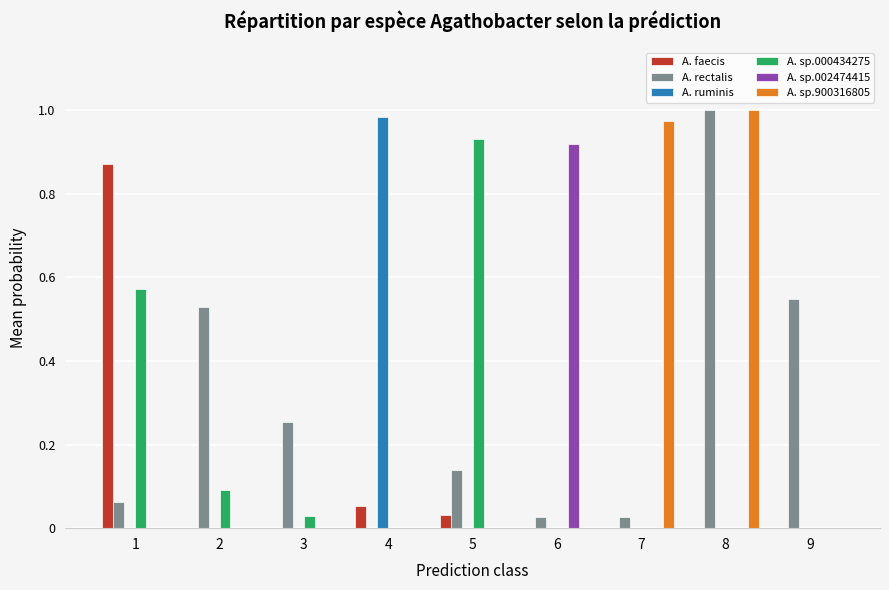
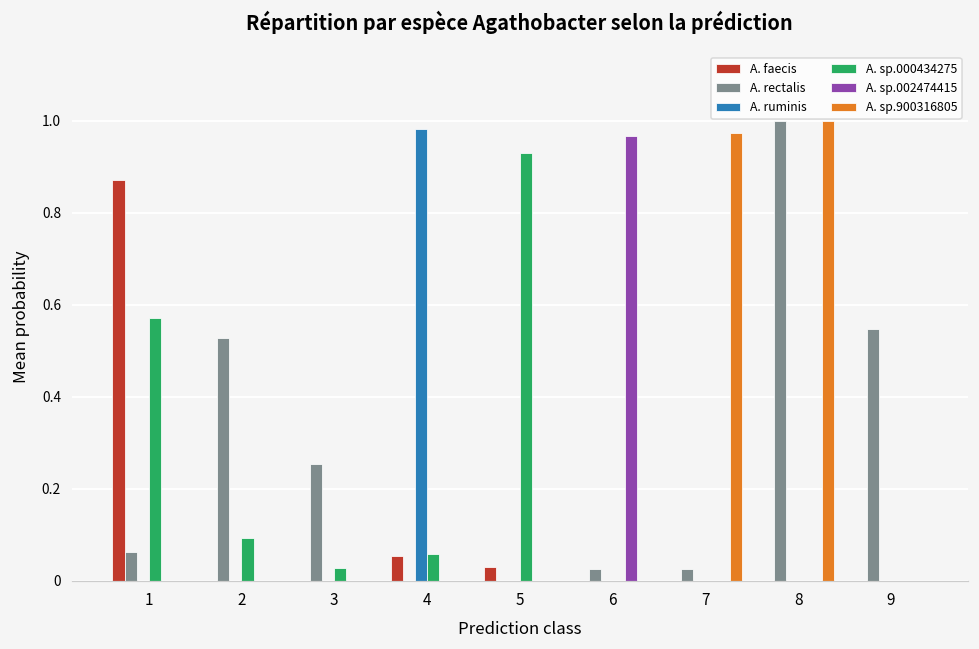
A. sp.000434275, 4: 0.00 -> 0.06
A. rectalis, 5: 0.14 -> 0.00
A. sp.002474415, 6: 0.92 -> 0.97
